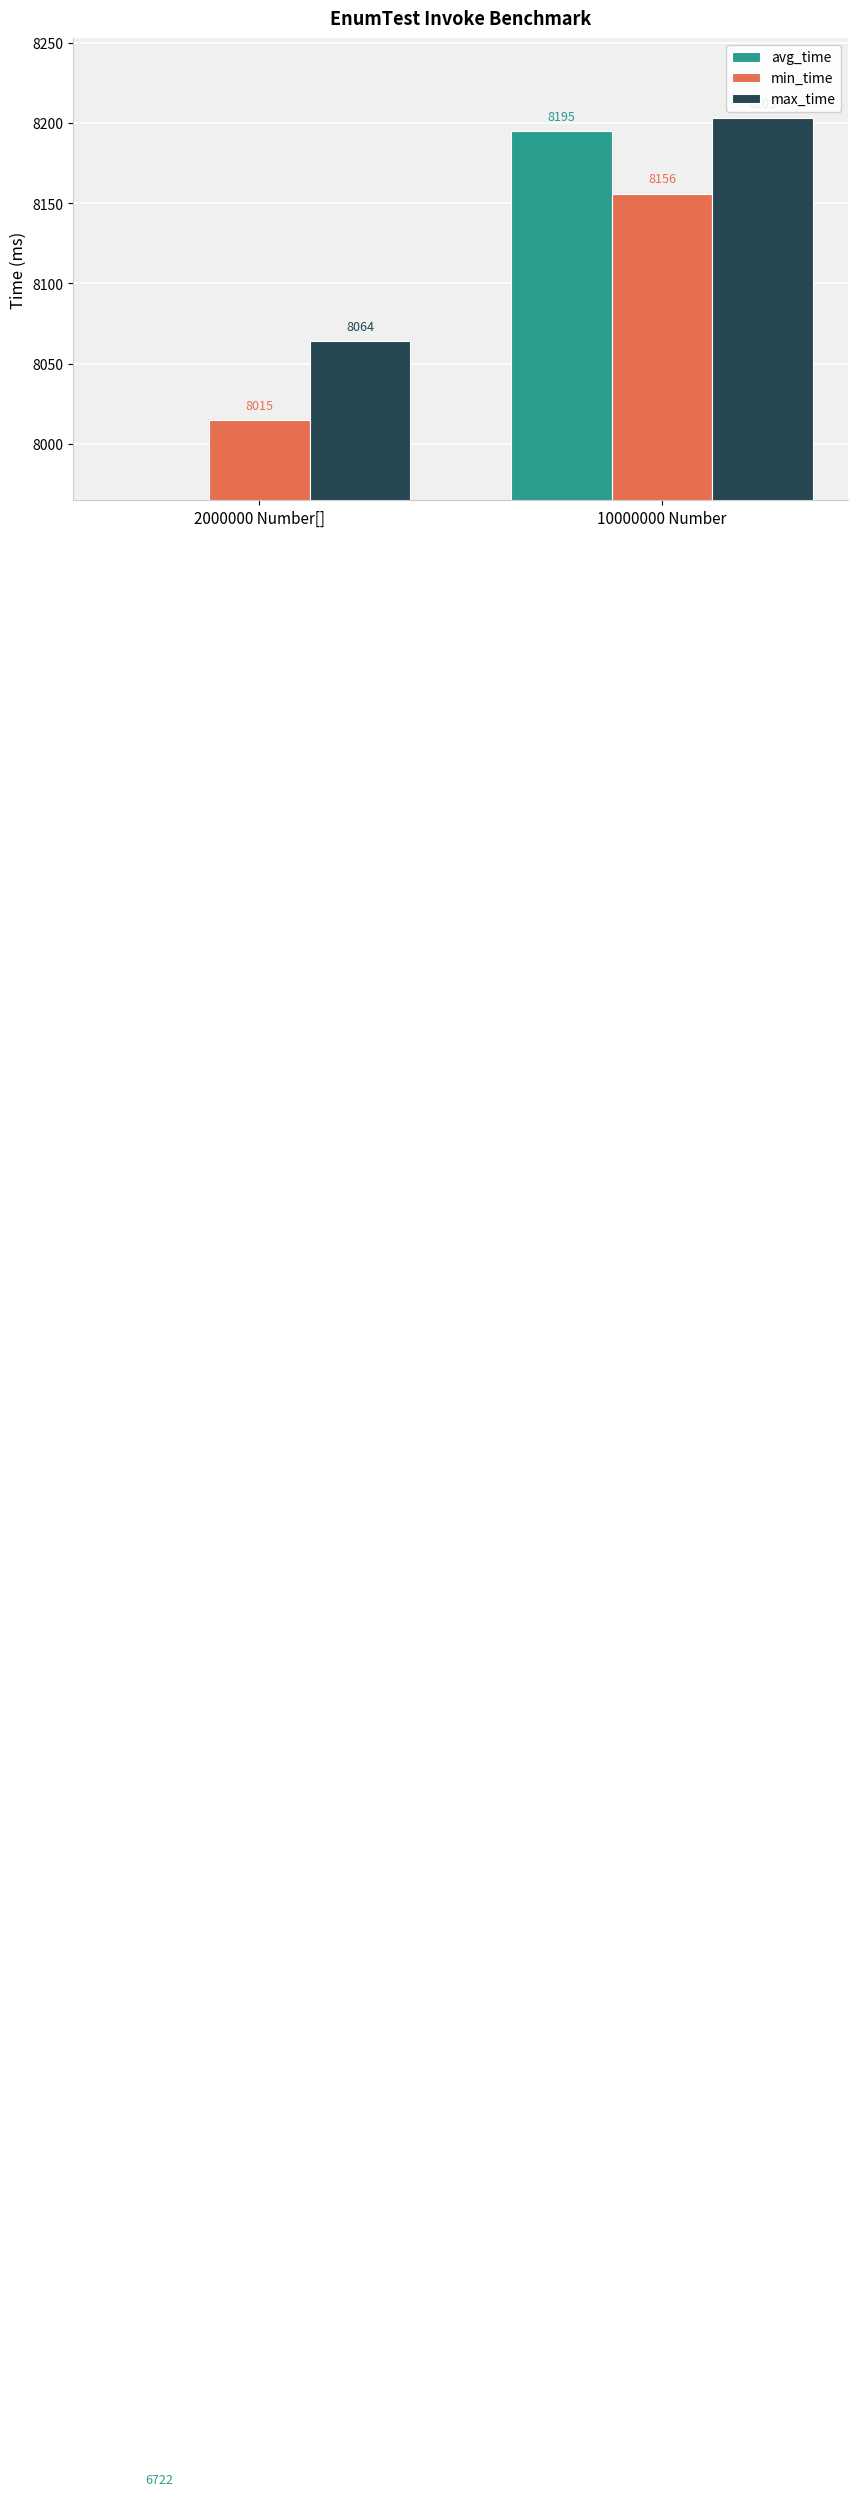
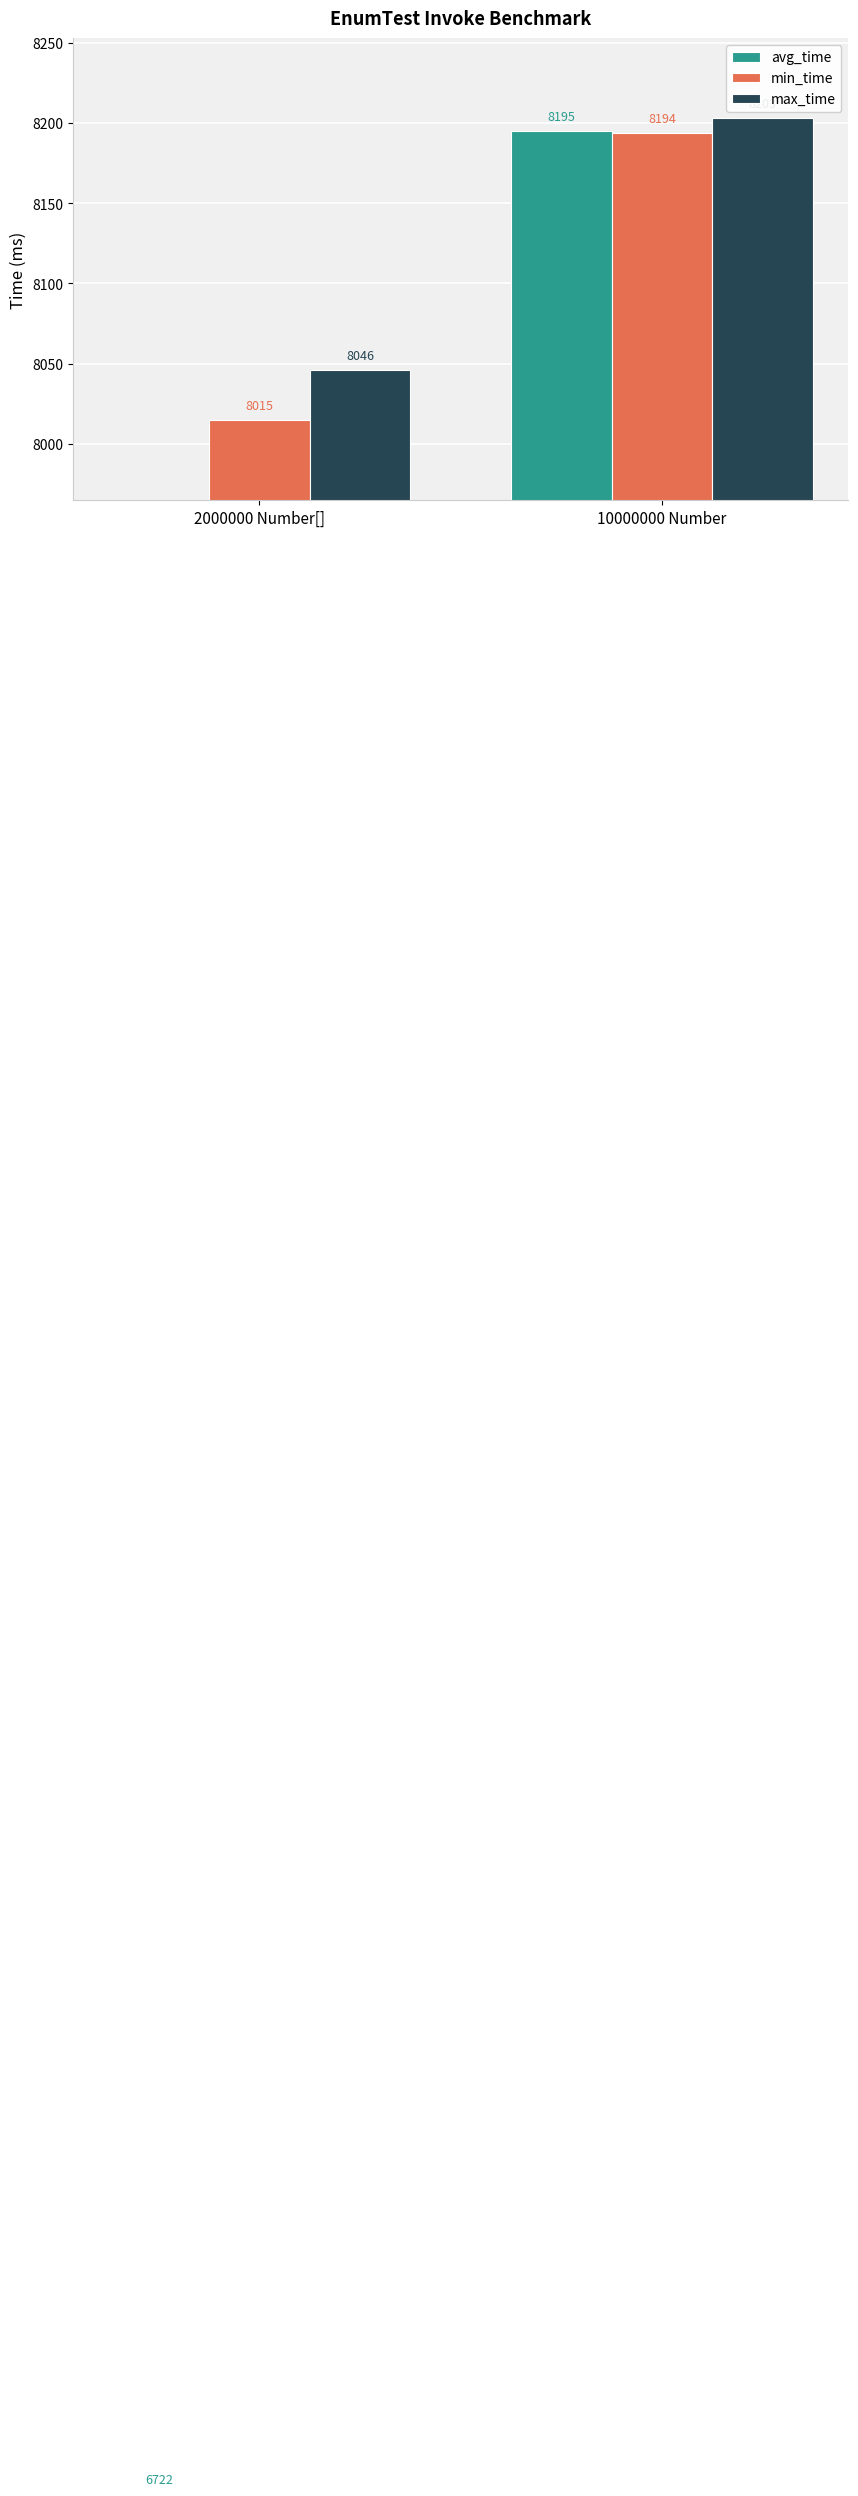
max_time, 2000000 Number[]: 8064 -> 8046
min_time, 10000000 Number: 8156 -> 8194
